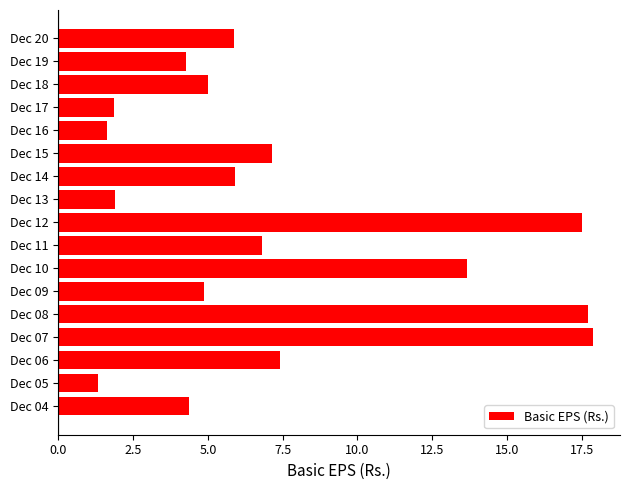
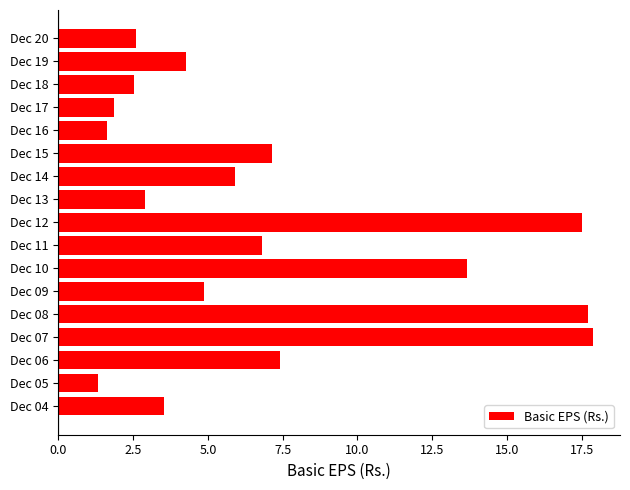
Dec 20: 5.9 -> 2.6
Dec 18: 5.0 -> 2.5
Dec 13: 1.9 -> 2.9
Dec 04: 4.4 -> 3.5
